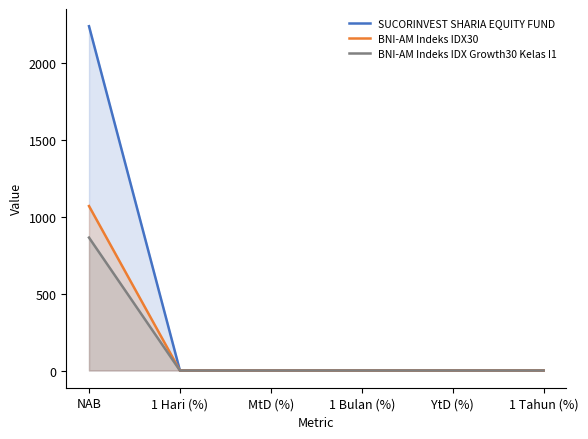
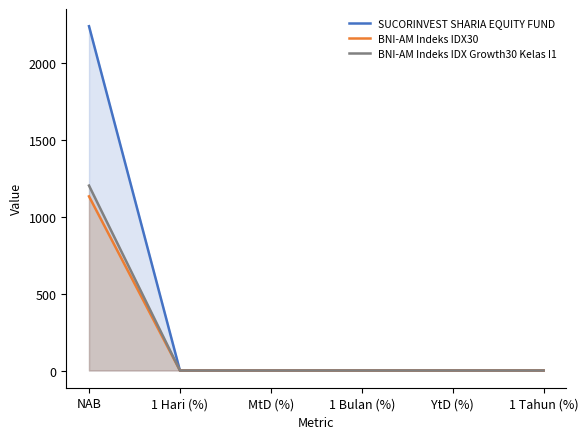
BNI-AM Indeks IDX30, NAB: 1070 -> 1130
BNI-AM Indeks IDX Growth30 Kelas I1, NAB: 860 -> 1200
